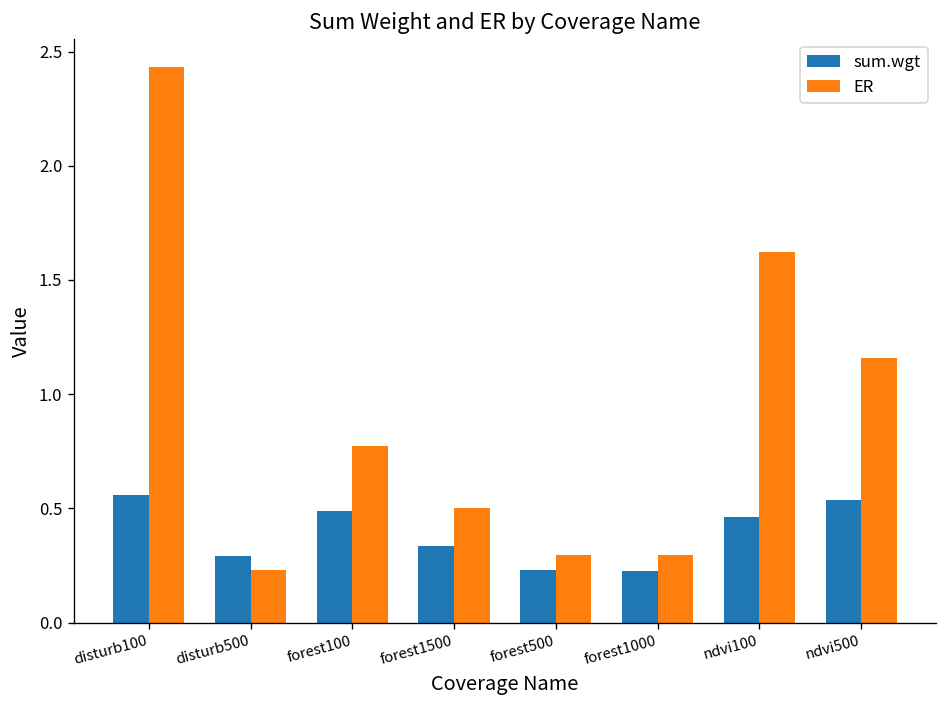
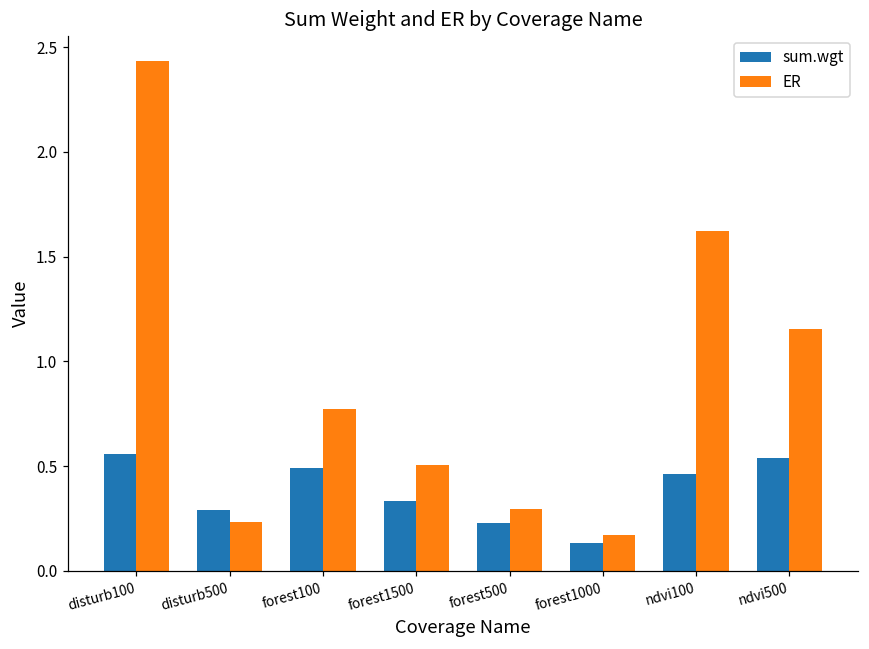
sum.wgt, forest1000: 0.23 -> 0.13
ER, forest1000: 0.29 -> 0.17
